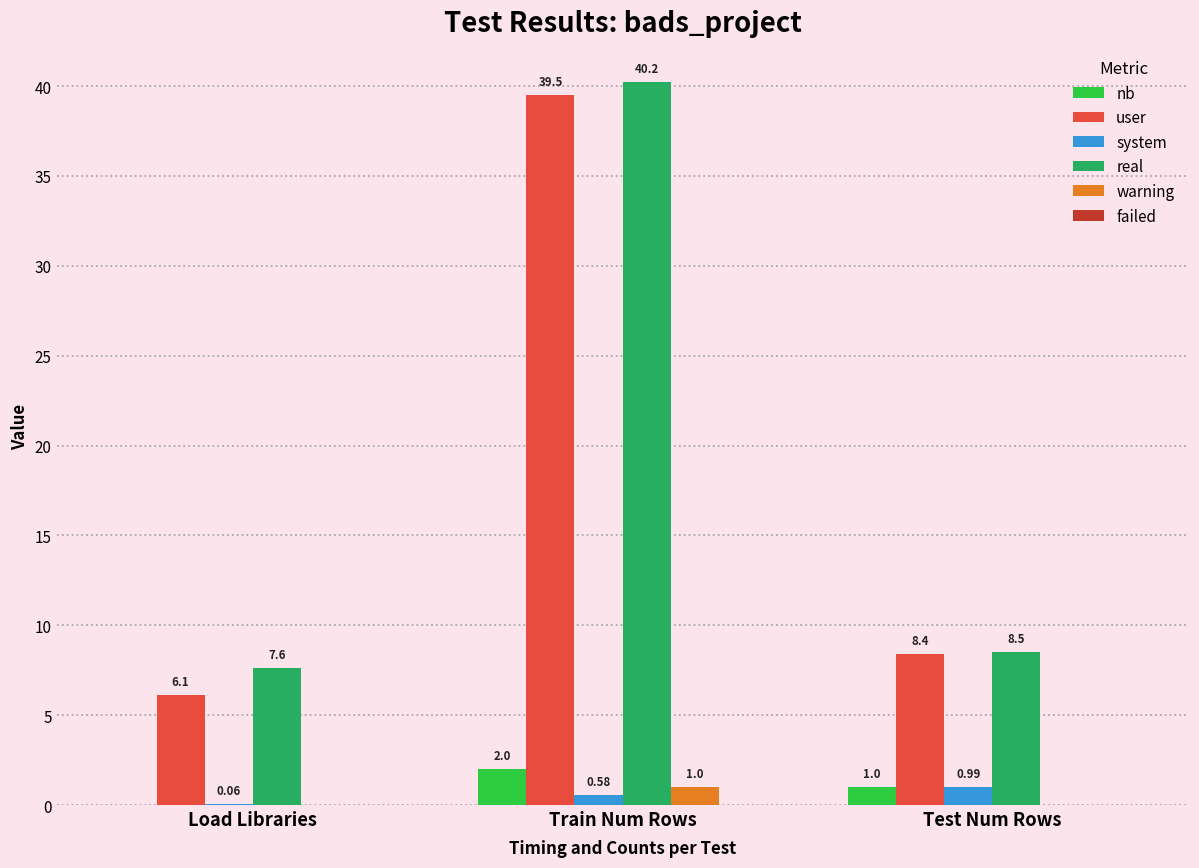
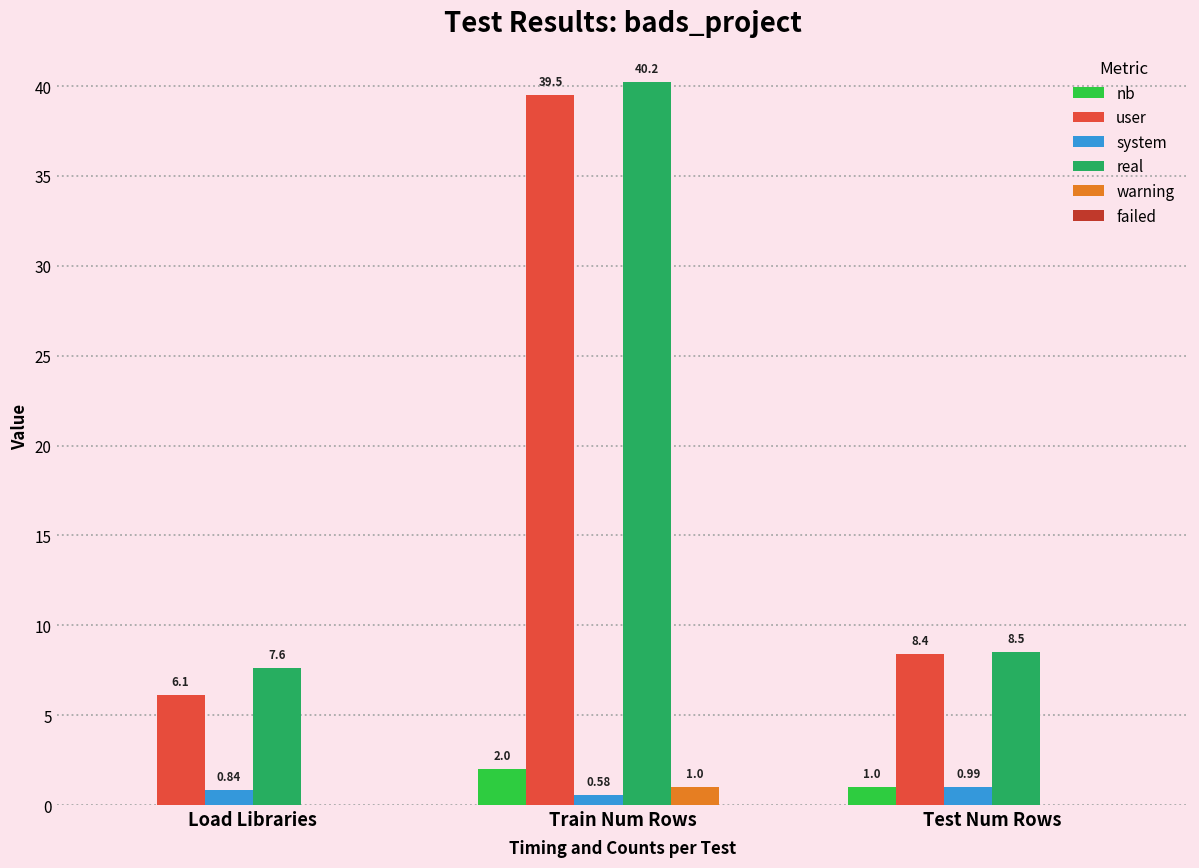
system, Load Libraries: 0.06 -> 0.84
